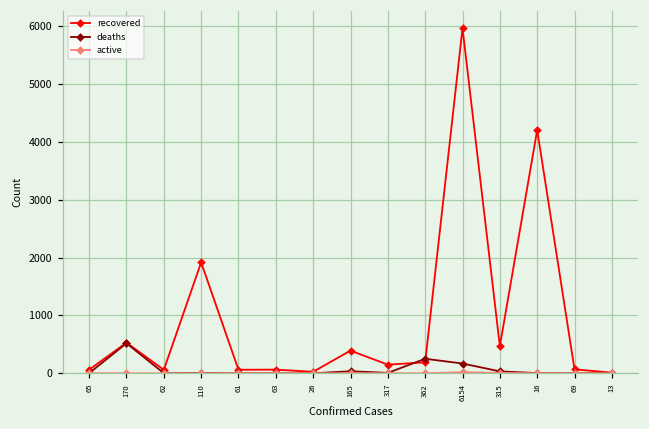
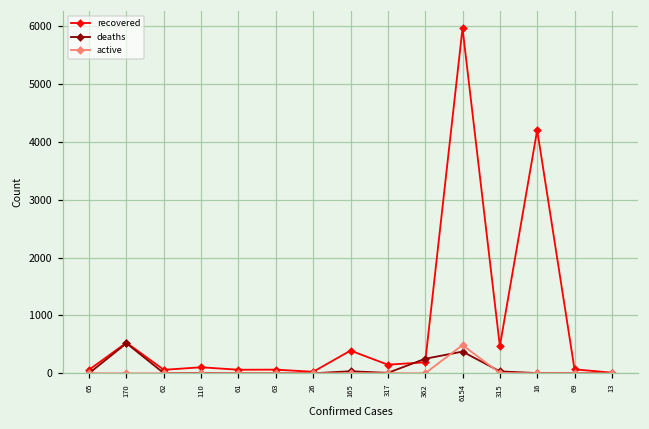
recovered, 110: 1900 -> 100
deaths, 6154: 200 -> 400
active, 6154: 0 -> 500
